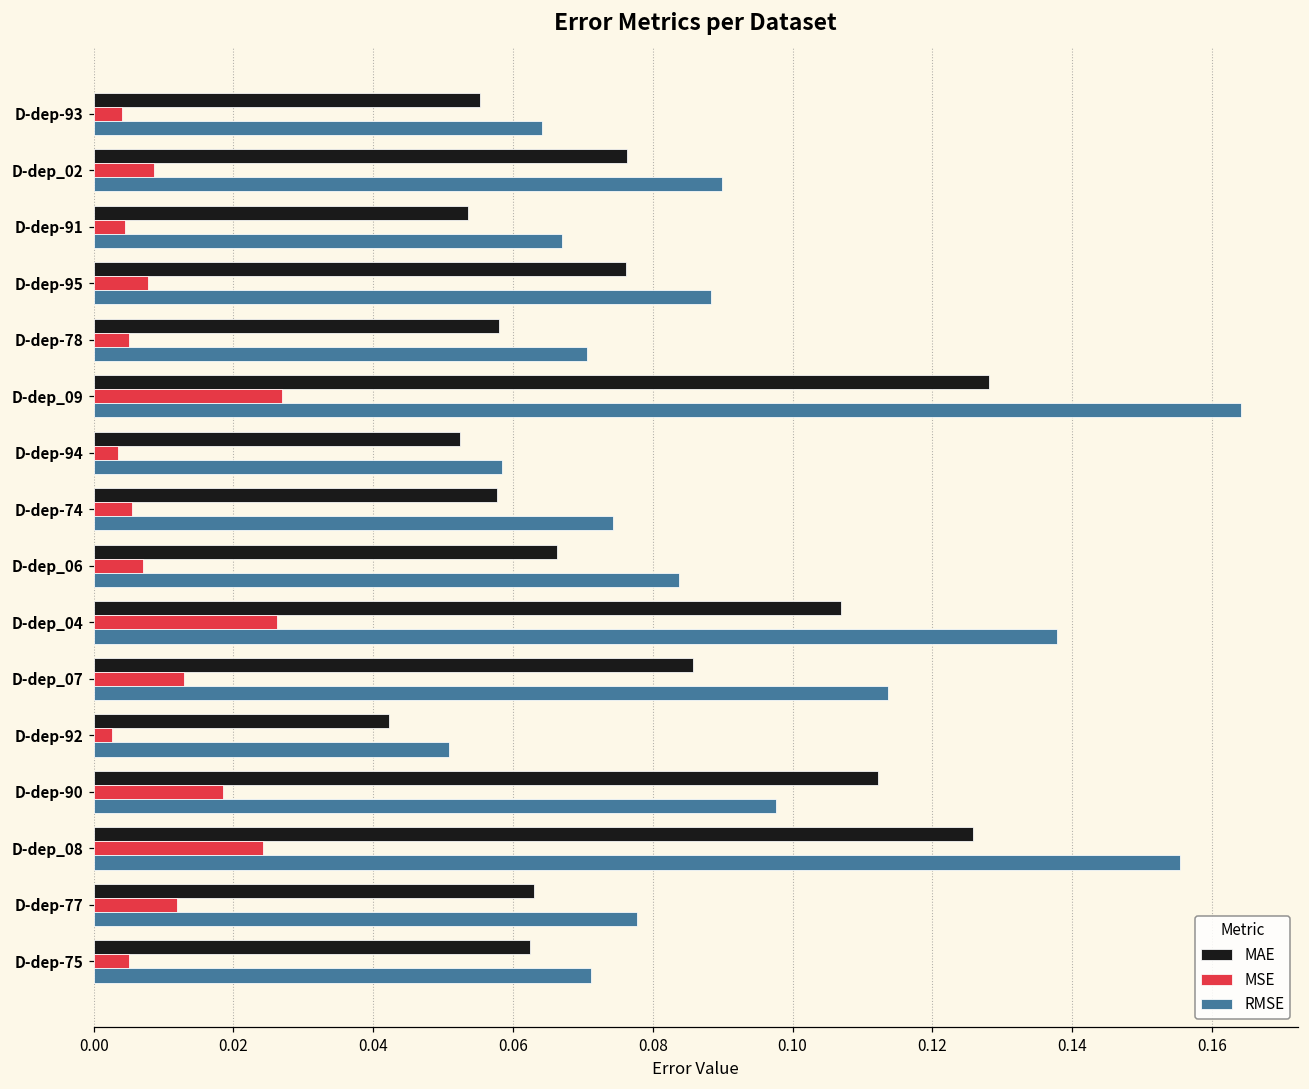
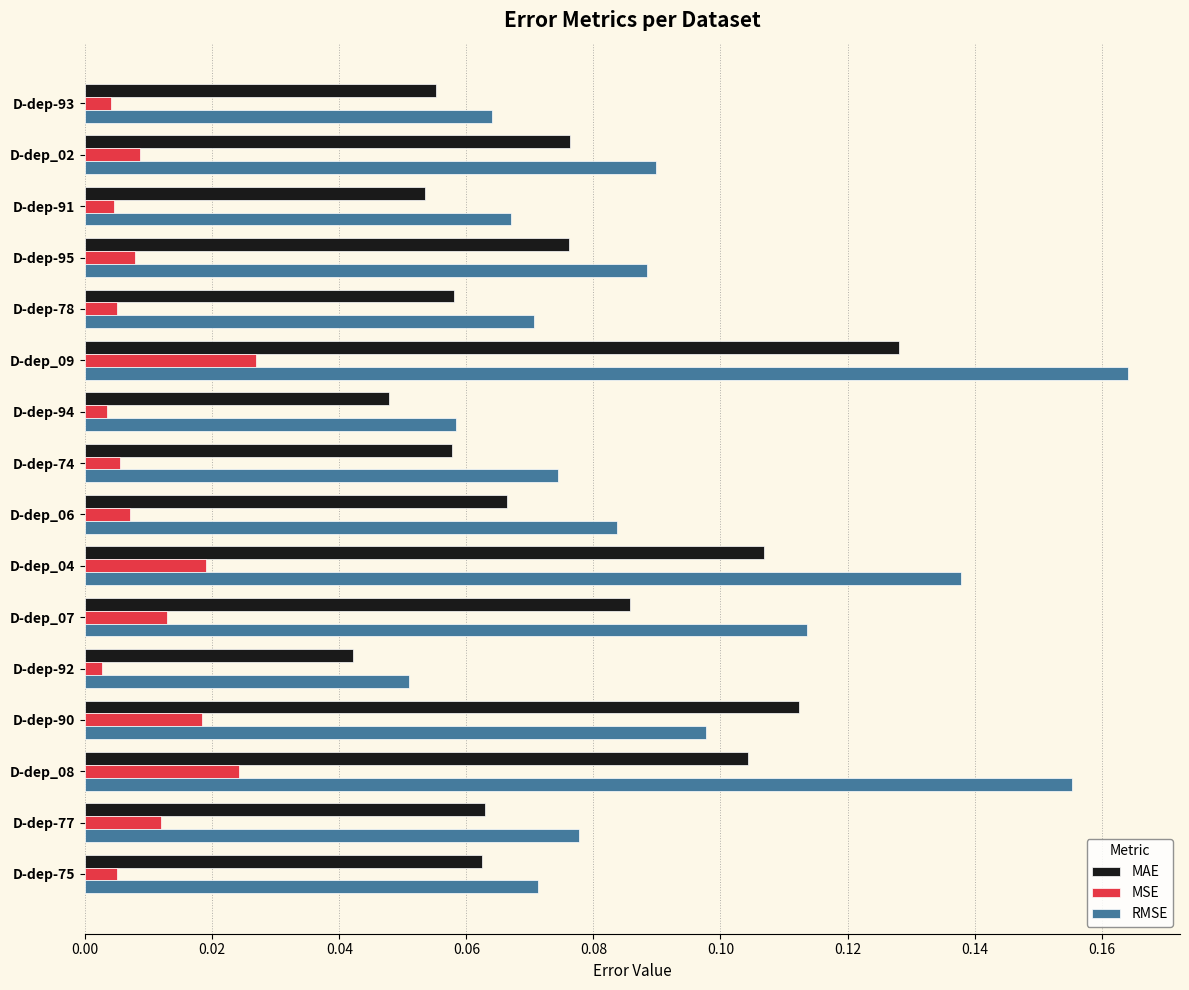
MAE, D-dep-94: 0.052 -> 0.048
MSE, D-dep_04: 0.026 -> 0.019
MAE, D-dep_08: 0.126 -> 0.104
